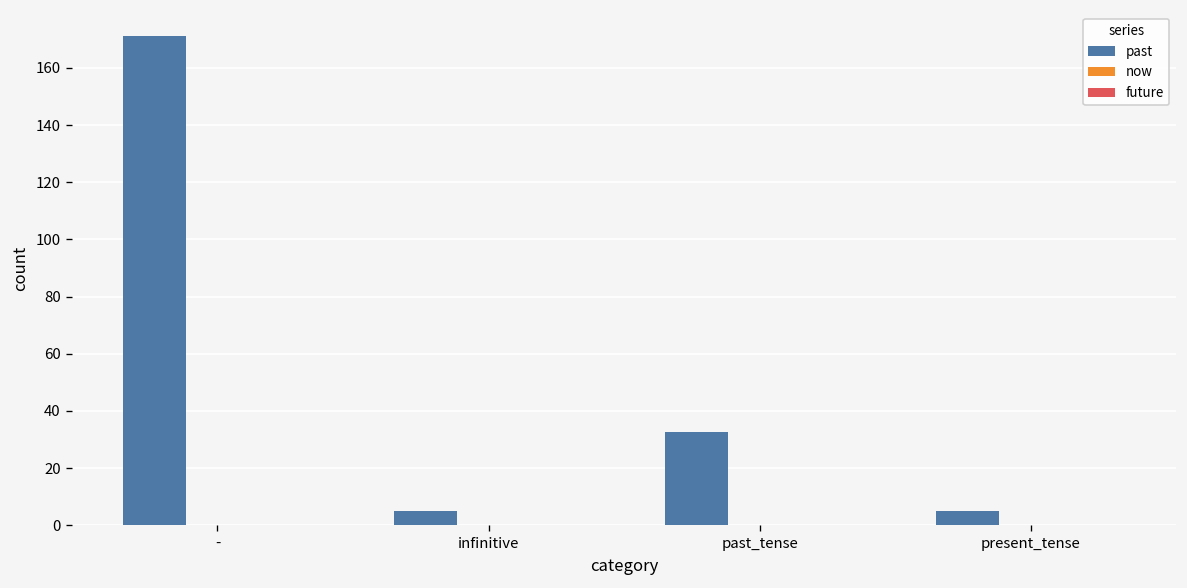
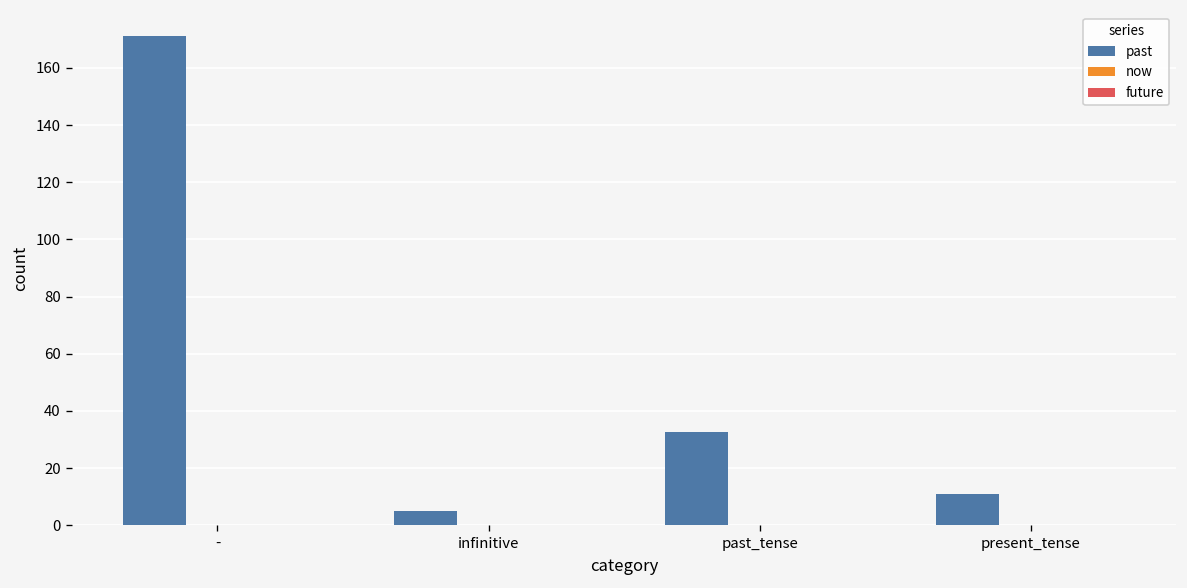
past, present_tense: 5 -> 11
